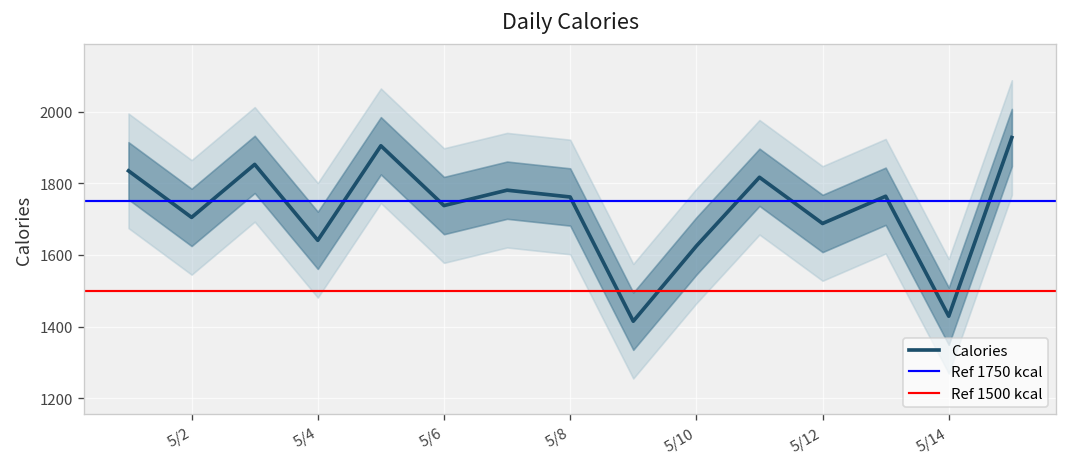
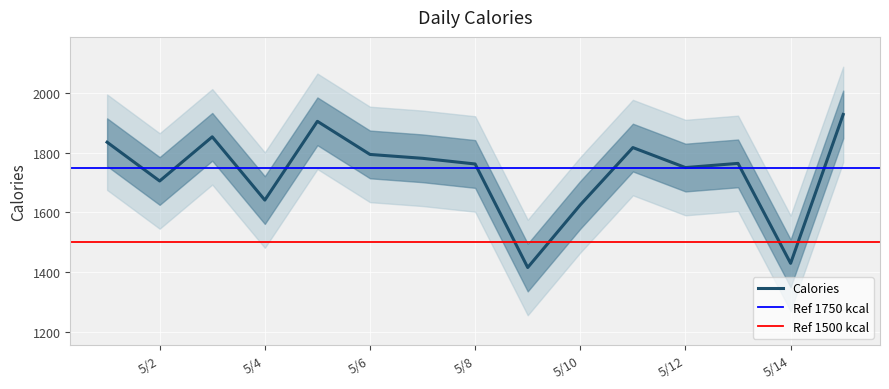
Calories, 5/6: 1740 -> 1790
Calories, 5/12: 1690 -> 1750
